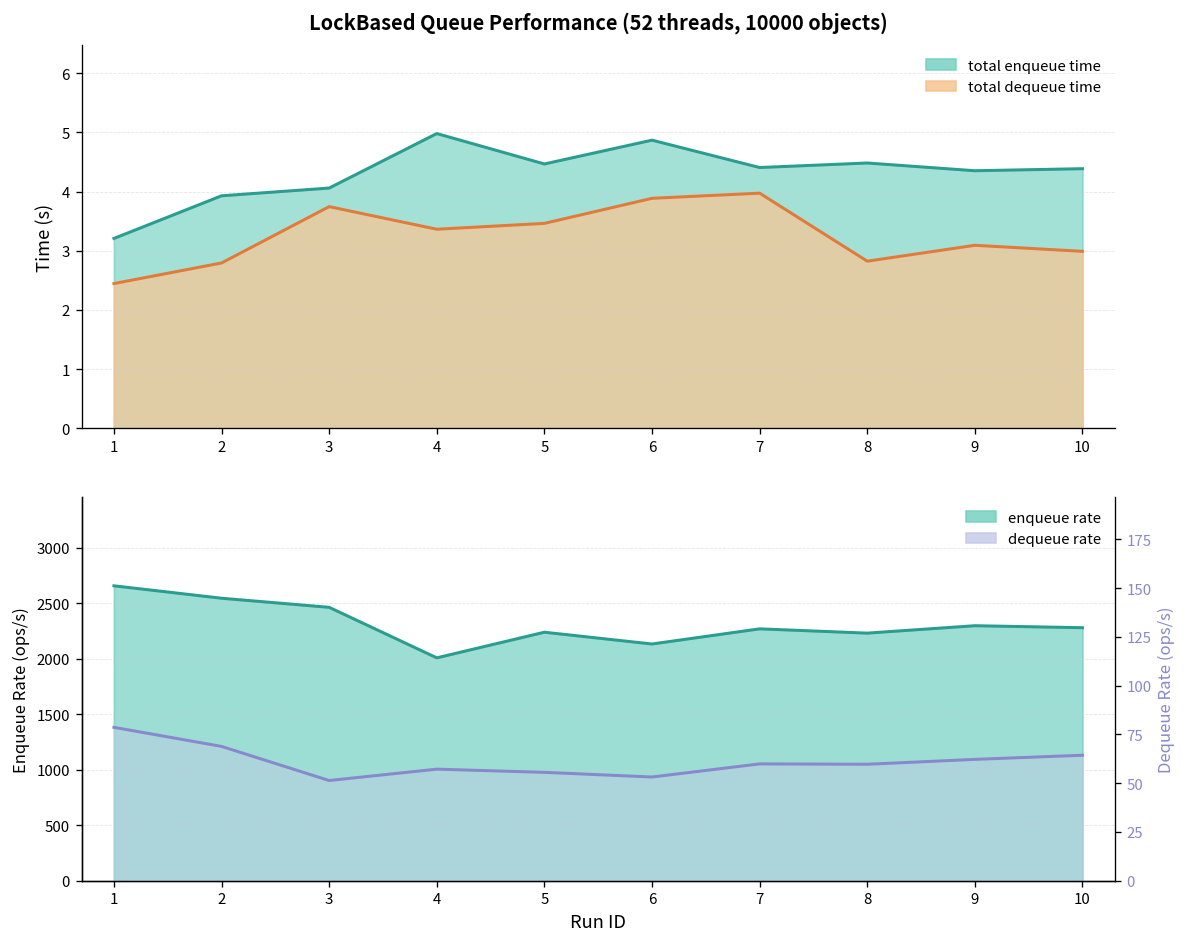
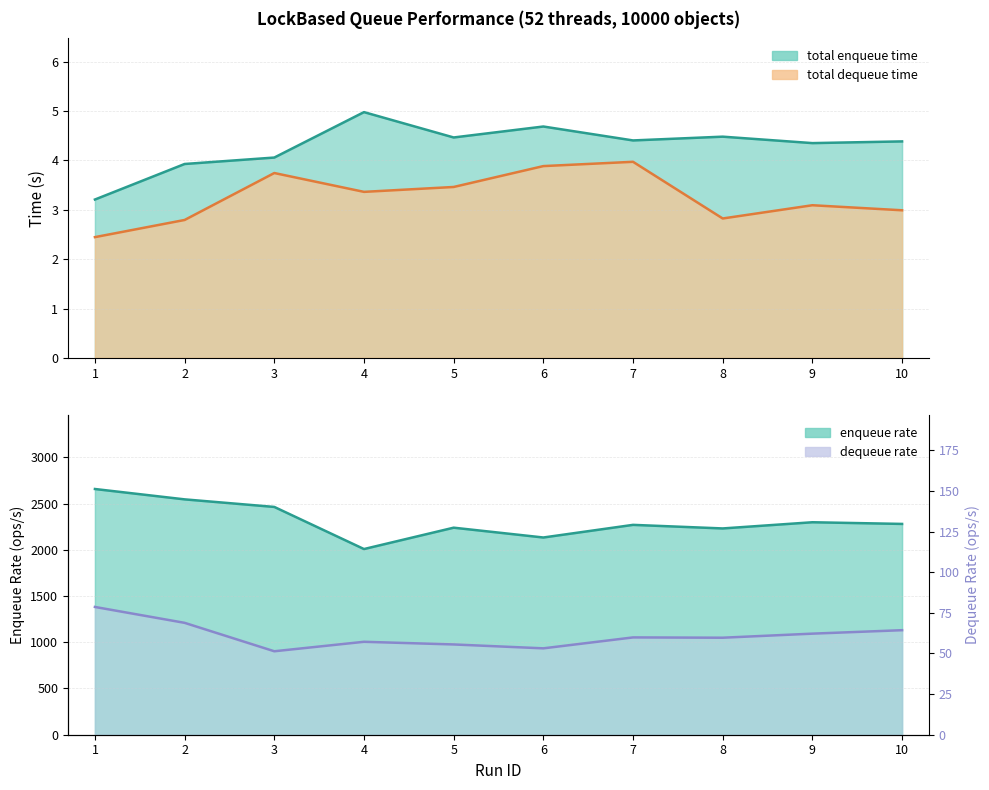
LockBased Queue Performance (52 threads, 10000 objects), total enqueue time, 6: 4.9 -> 4.7
